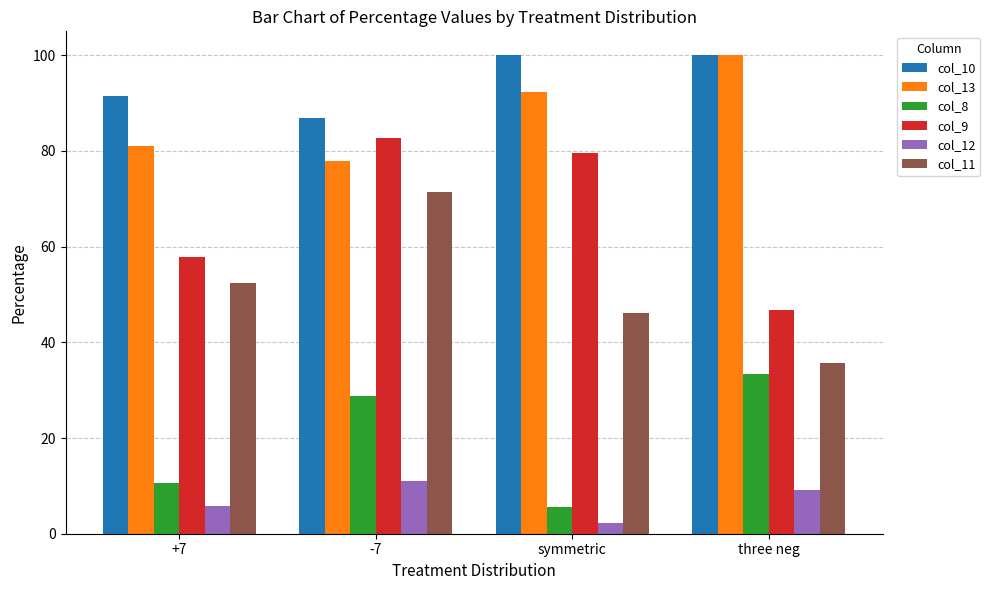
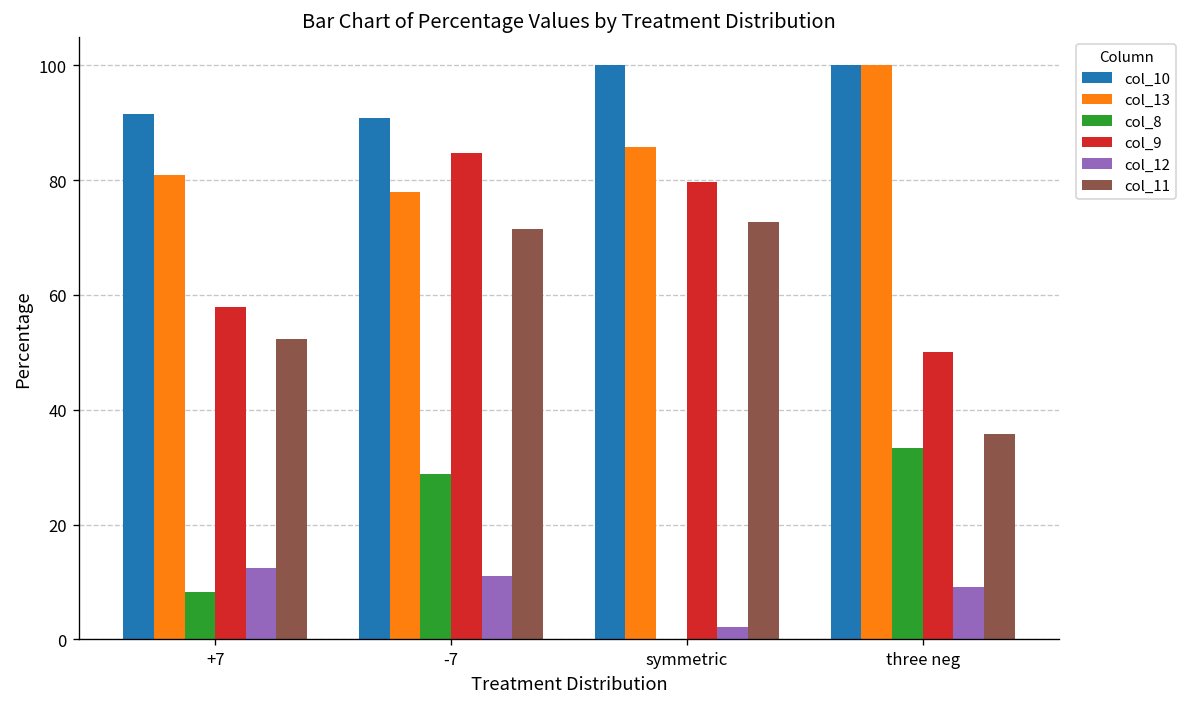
col_8, +7: 11 -> 8
col_12, +7: 6 -> 12
col_10, -7: 87 -> 91
col_9, -7: 83 -> 85
col_13, symmetric: 92 -> 86
col_8, symmetric: 6 -> 0
col_11, symmetric: 46 -> 73
col_9, three neg: 47 -> 50
